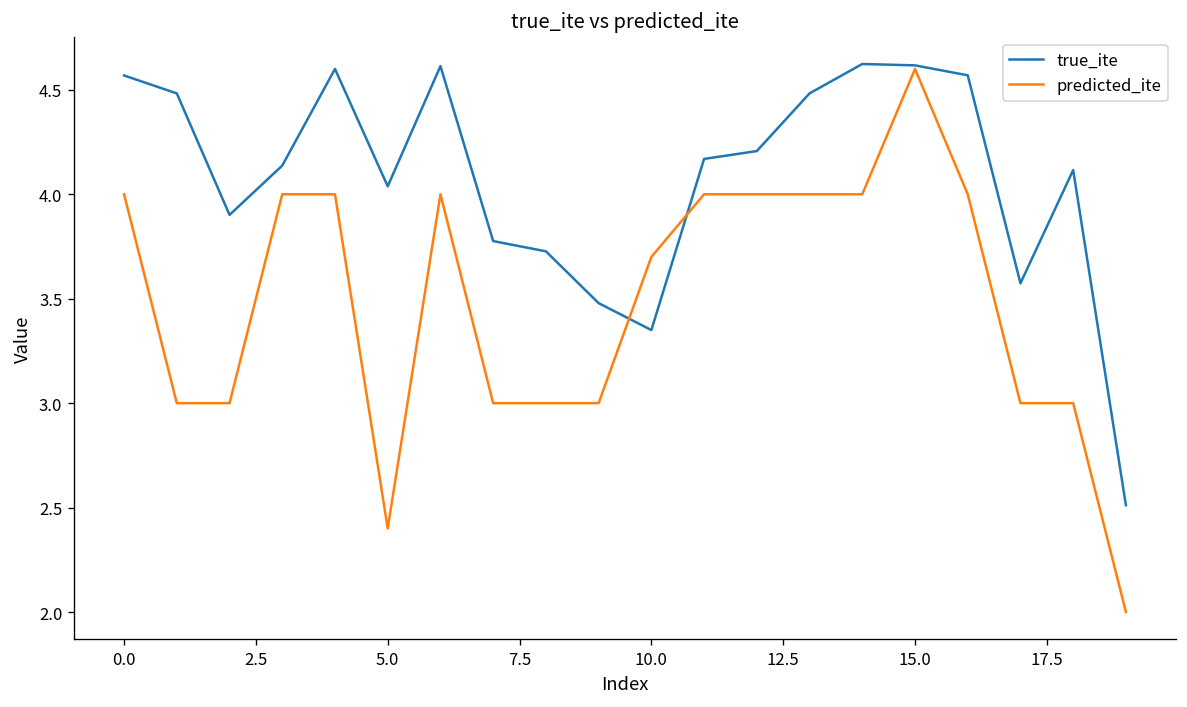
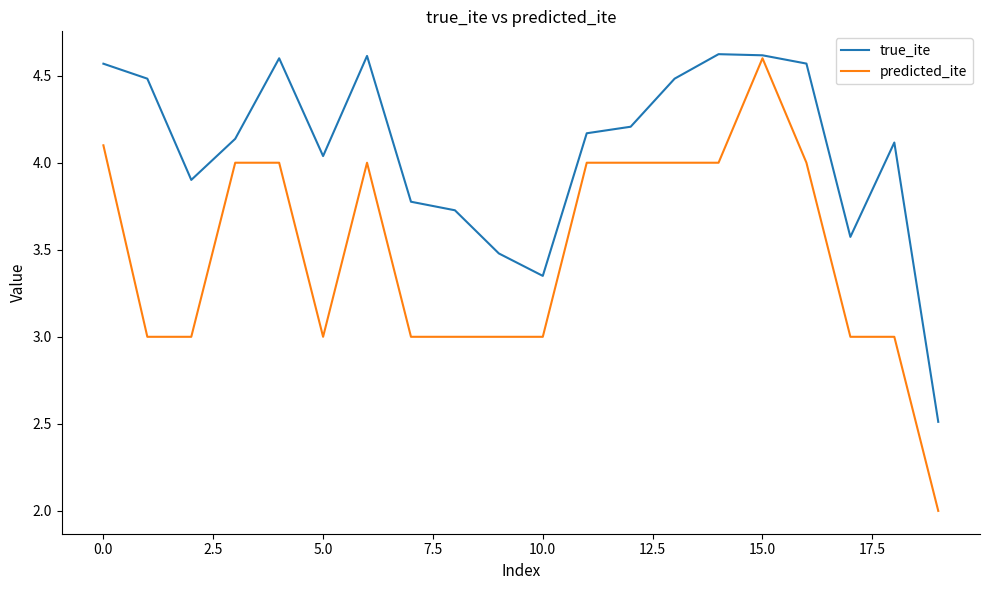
predicted_ite, 0.0: 4.0 -> 4.1
predicted_ite, 5.0: 2.4 -> 3.0
predicted_ite, 10.0: 3.7 -> 3.0
